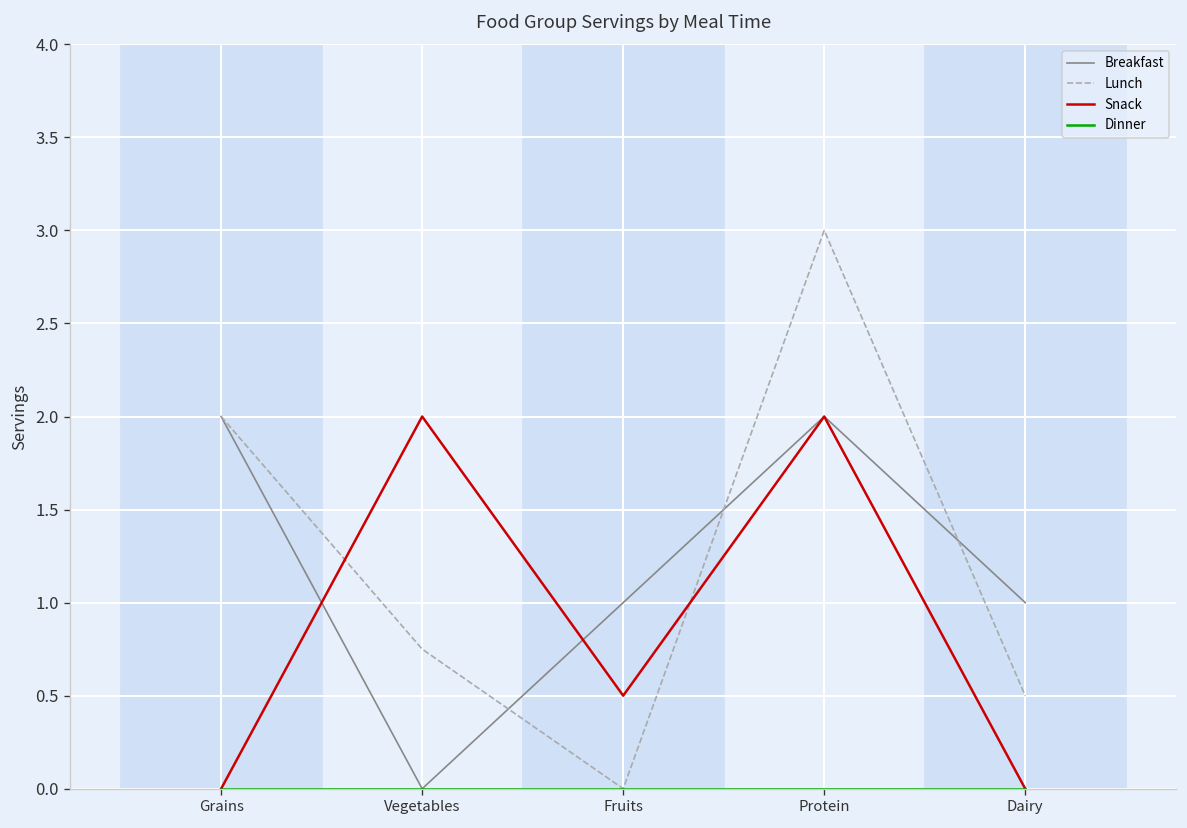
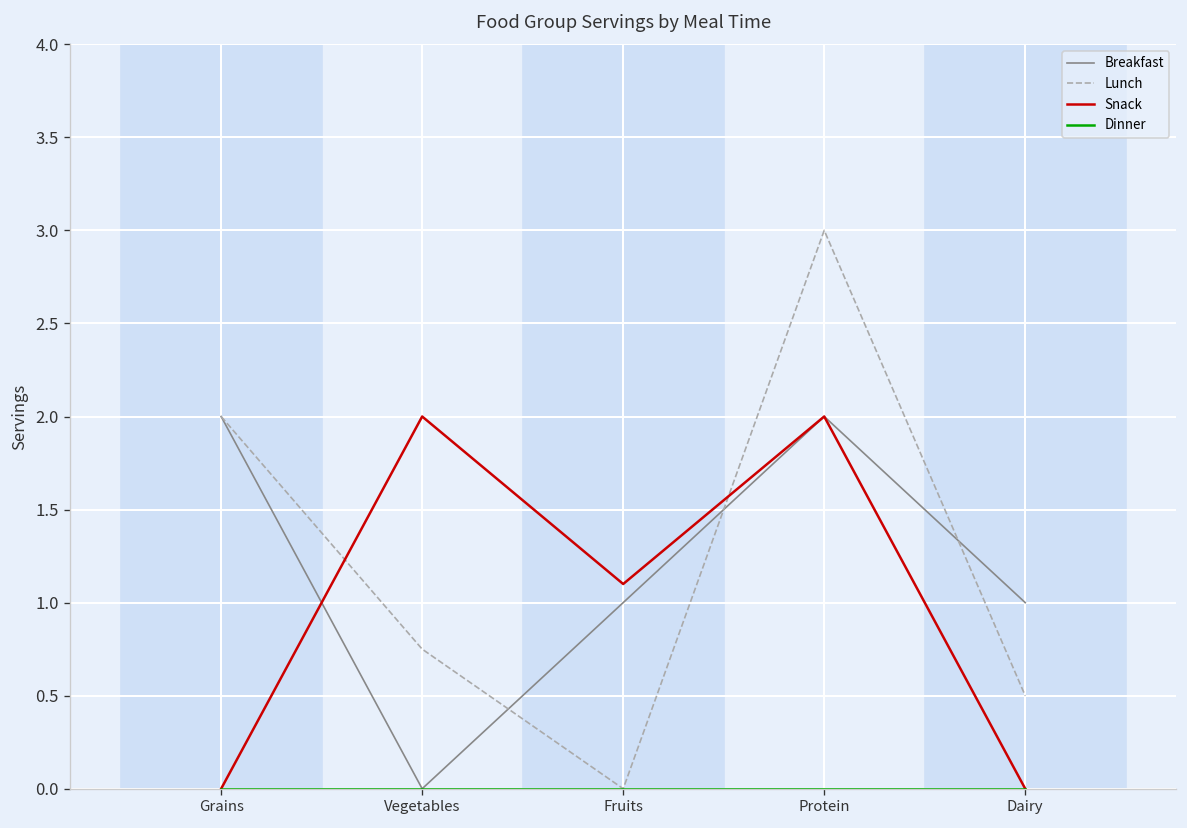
Snack, Fruits: 0.5 -> 1.1
